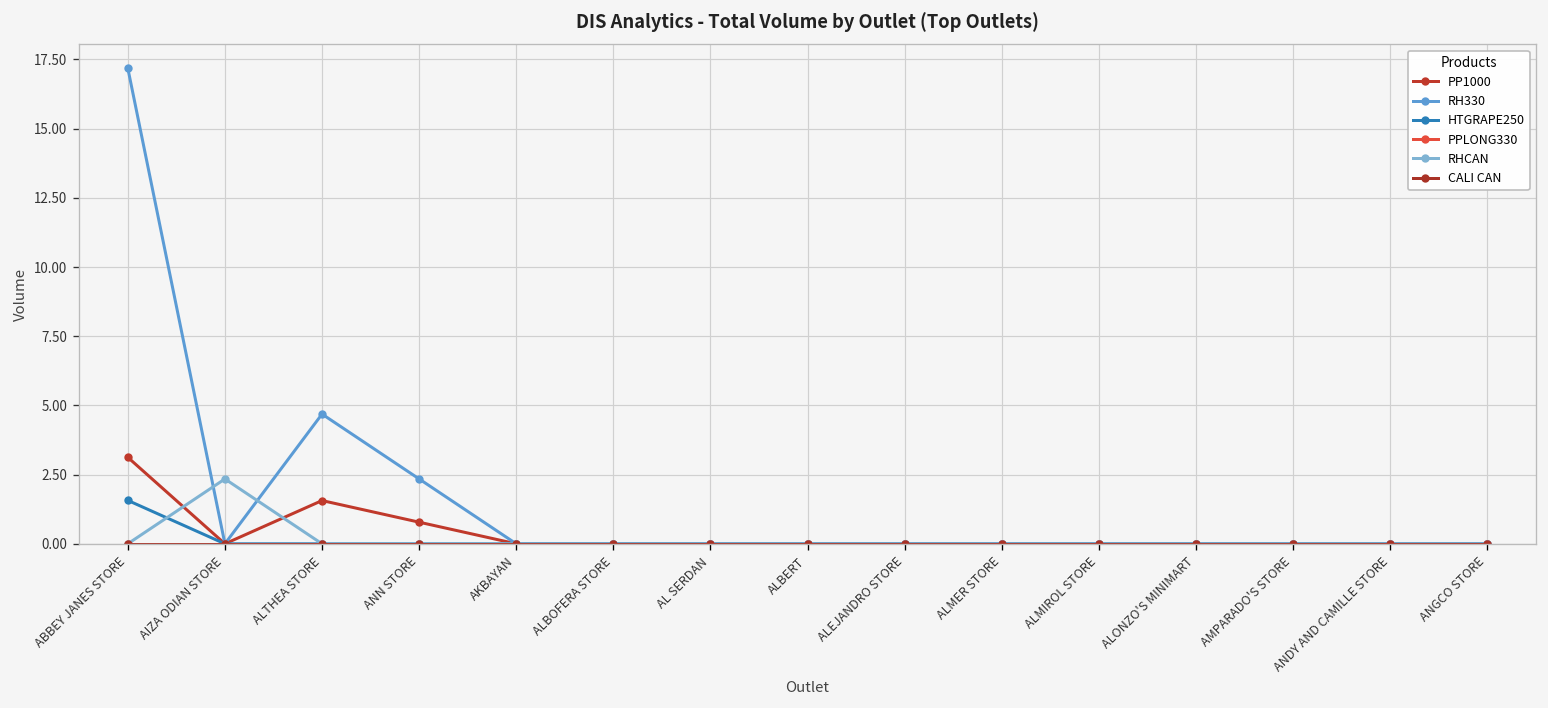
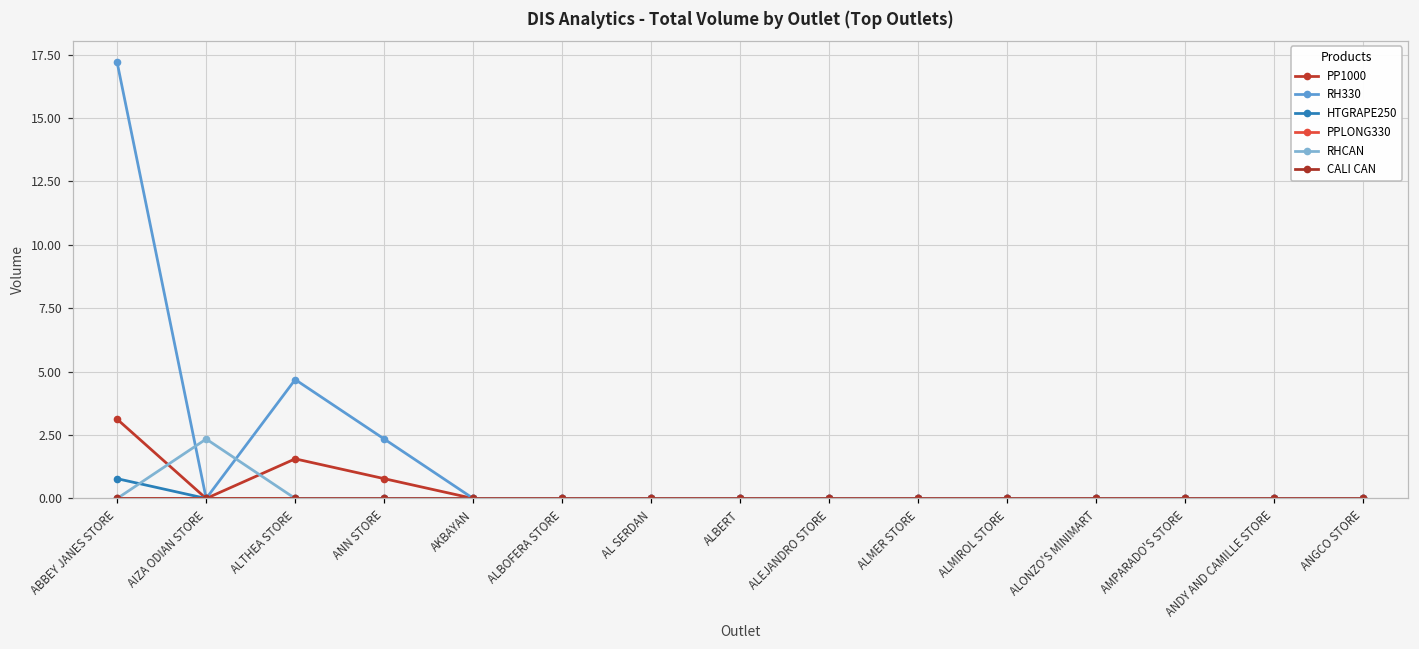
HTGRAPE250, ABBEY JANES STORE: 1.6 -> 0.8
